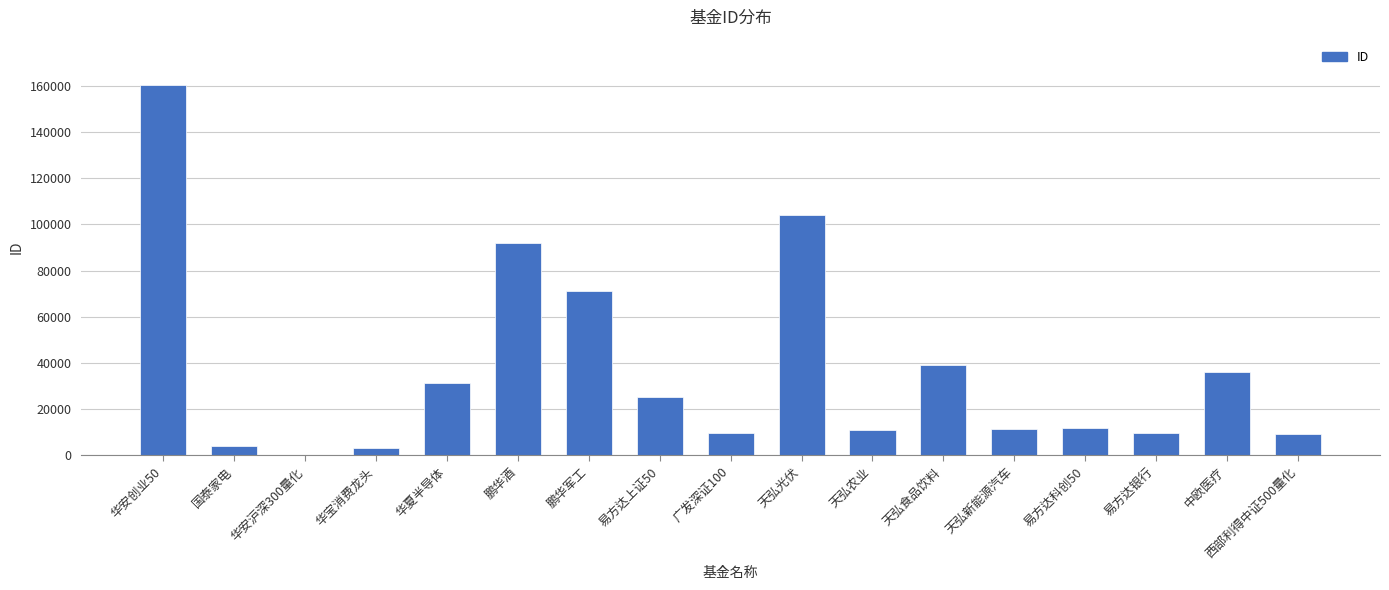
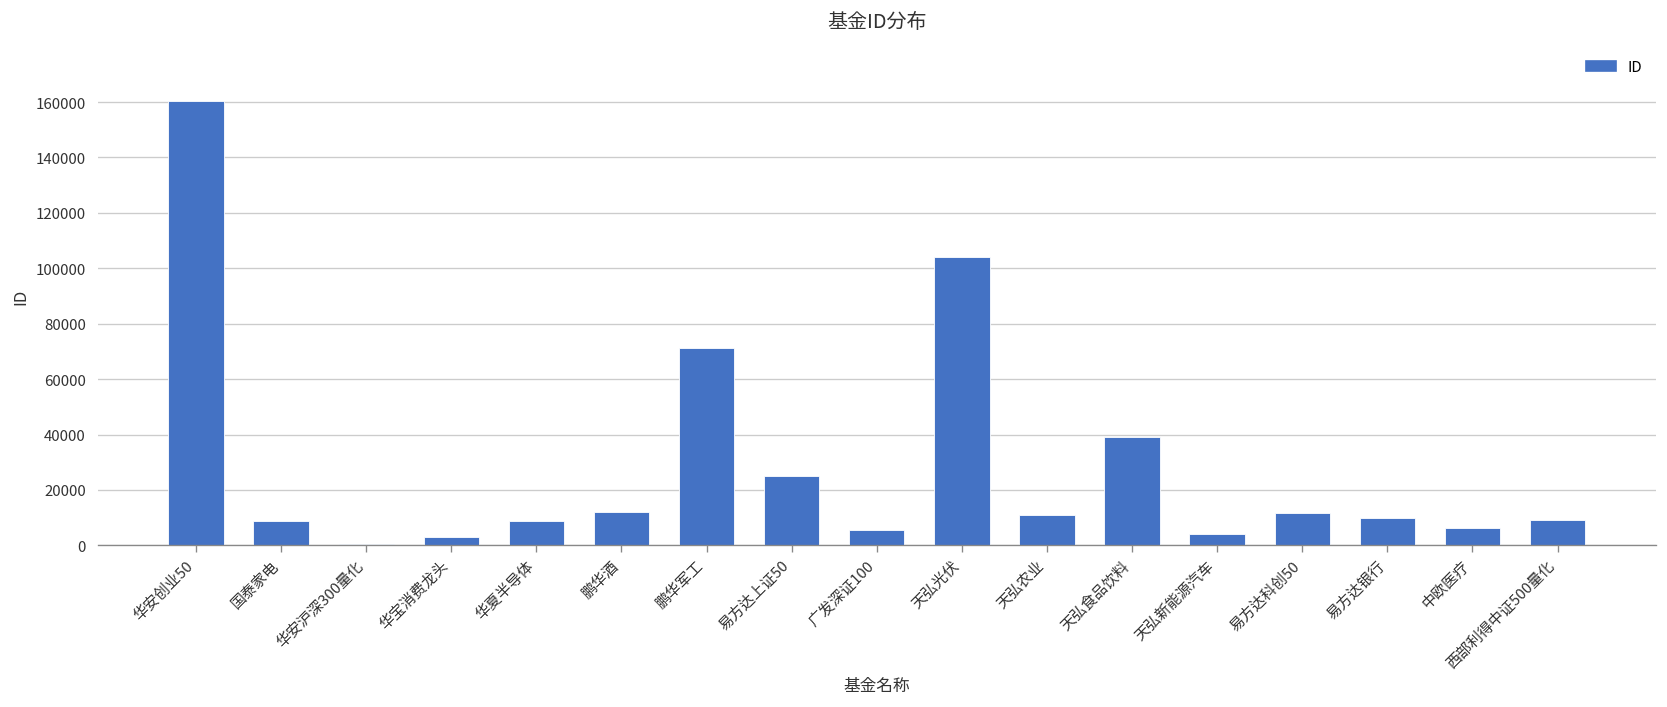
国泰家电: 4000 -> 9000
华夏半导体: 31000 -> 9000
鹏华酒: 92000 -> 12000
广发深证100: 9000 -> 6000
天弘新能源汽车: 12000 -> 4000
中欧医疗: 36000 -> 6000
